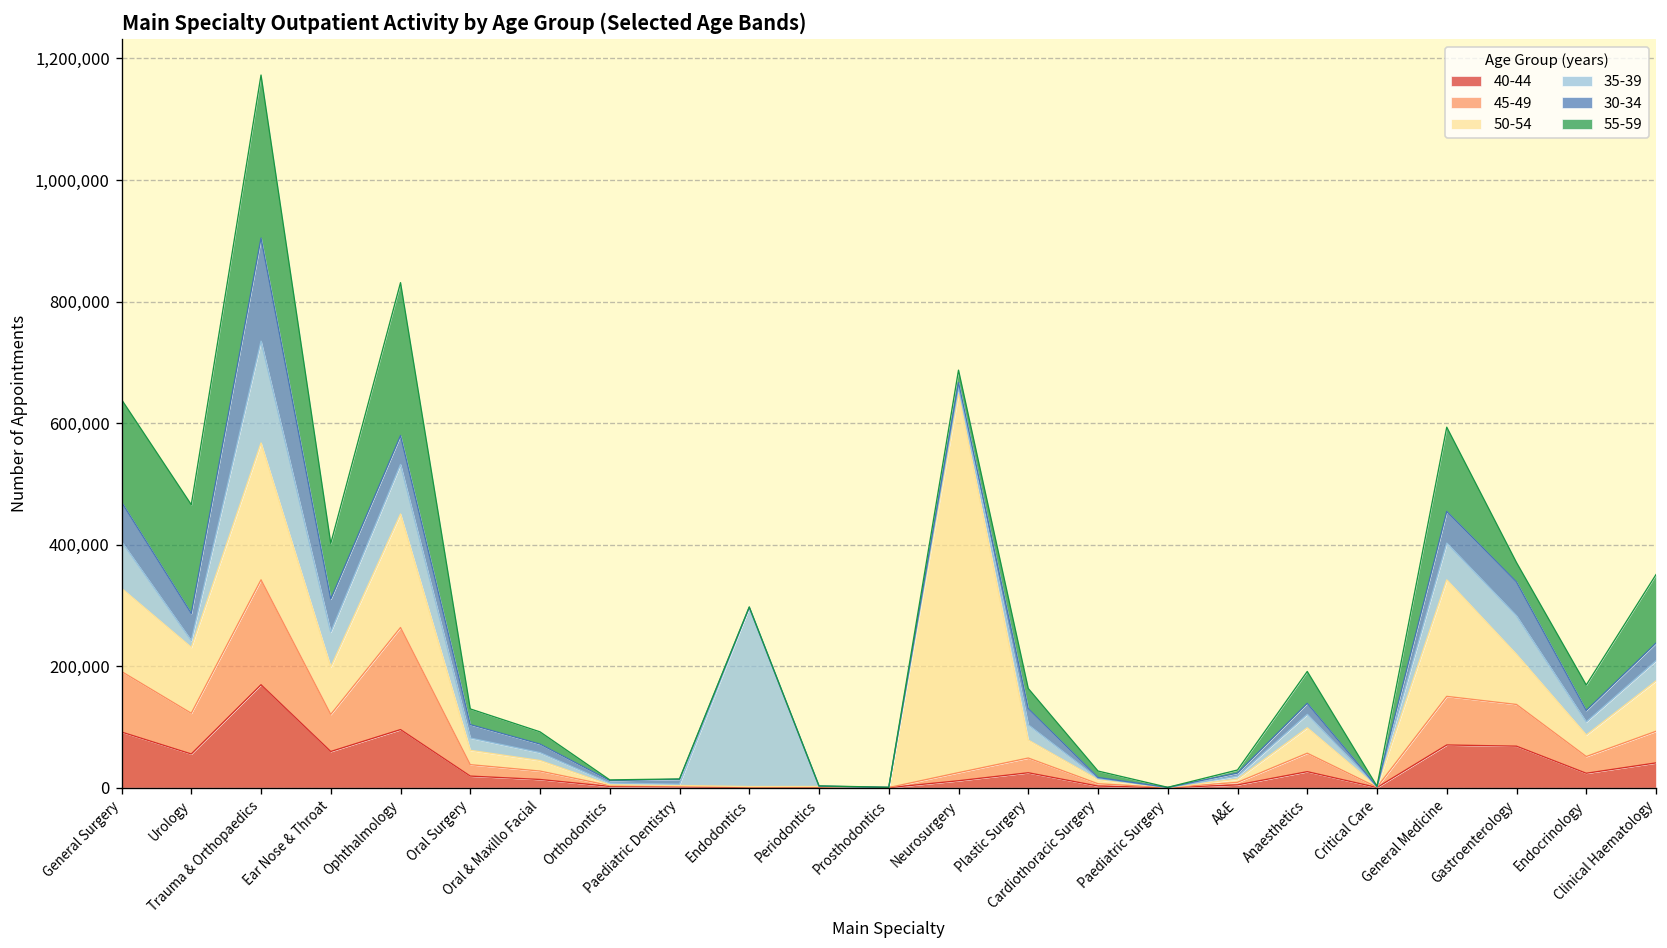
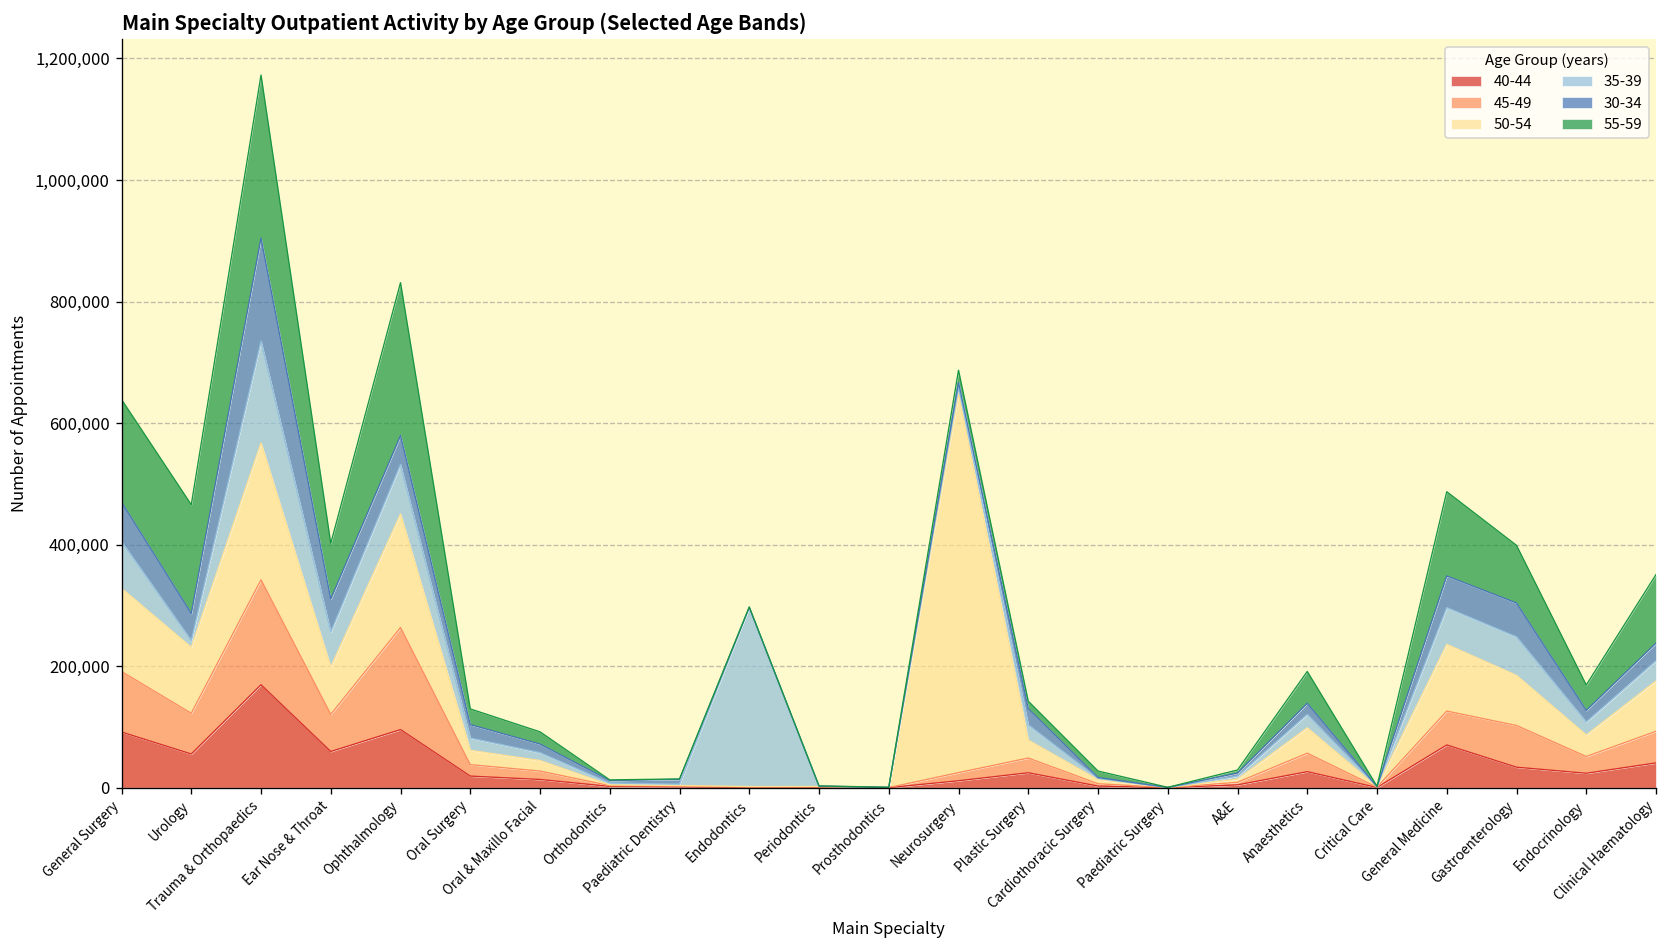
55-59, Plastic Surgery: 30,000 -> 10,000
45-49, General Medicine: 80,000 -> 60,000
50-54, General Medicine: 190,000 -> 110,000
40-44, Gastroenterology: 70,000 -> 30,000
55-59, Gastroenterology: 30,000 -> 90,000
